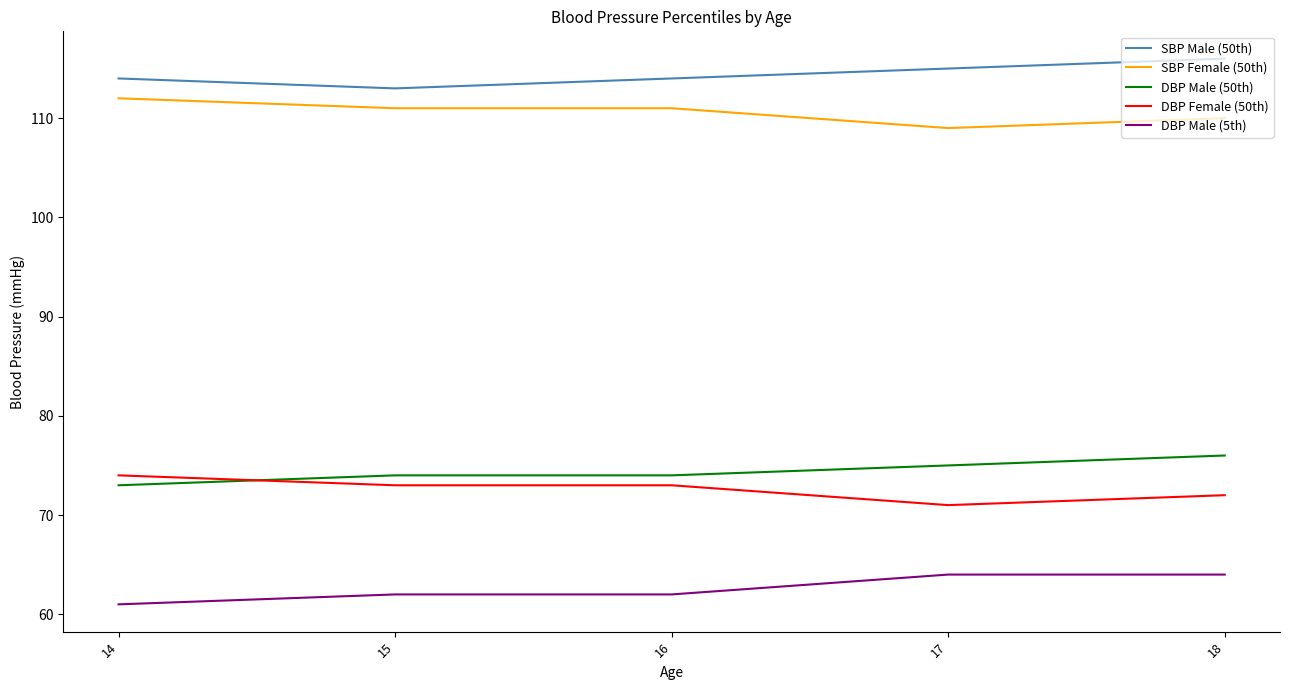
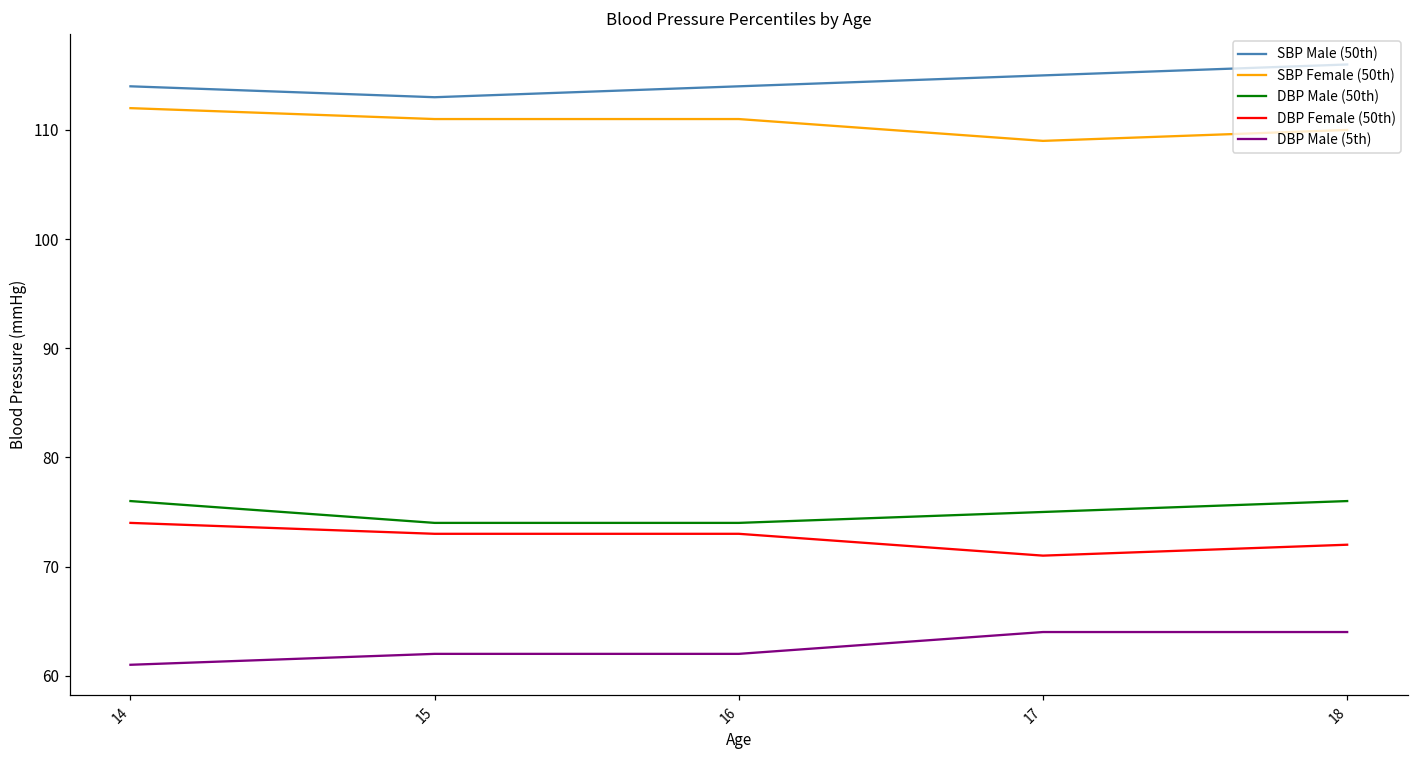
DBP Male (50th), 14: 73 -> 76
